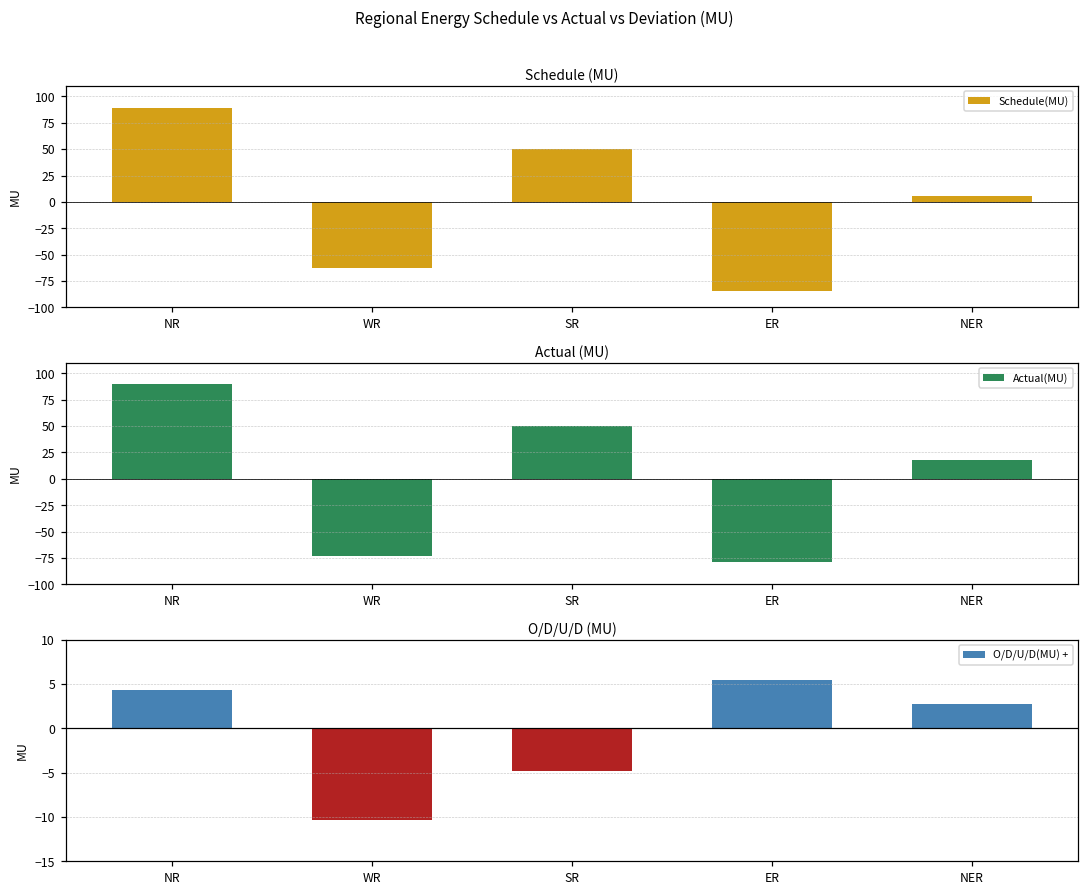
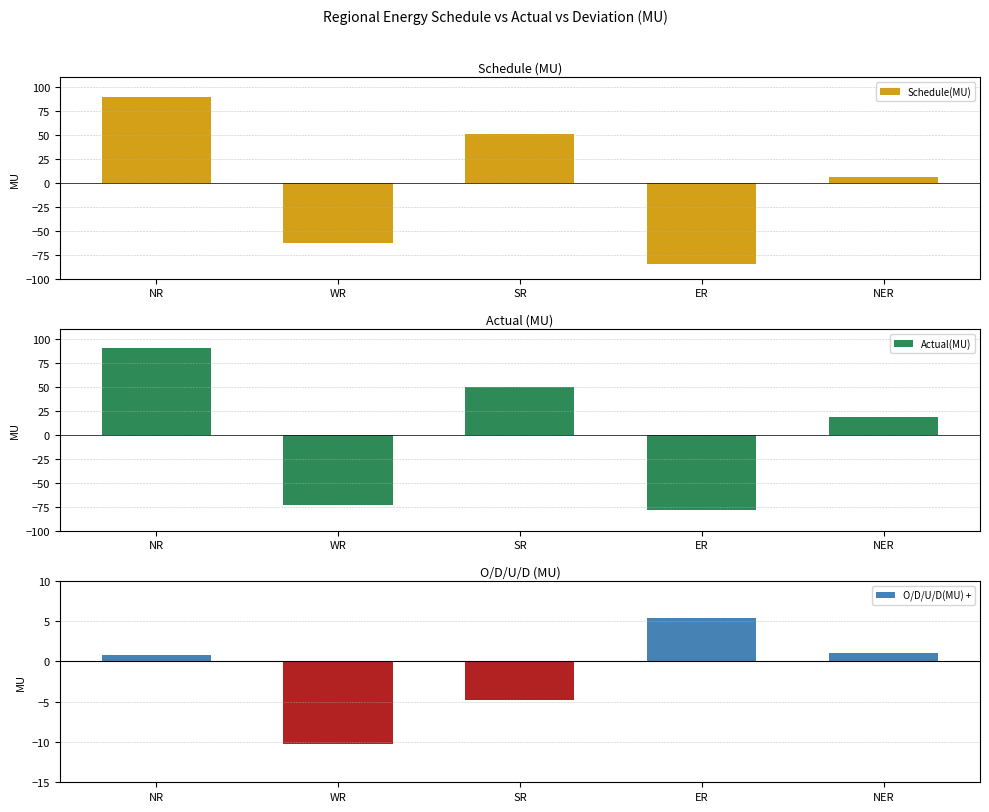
O/D/U/D (MU), NR: 4 -> 1
O/D/U/D (MU), NER: 3 -> 1
